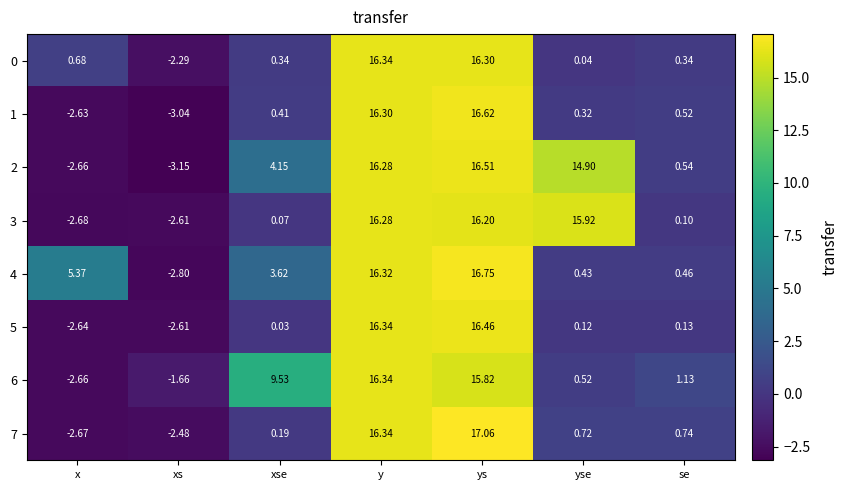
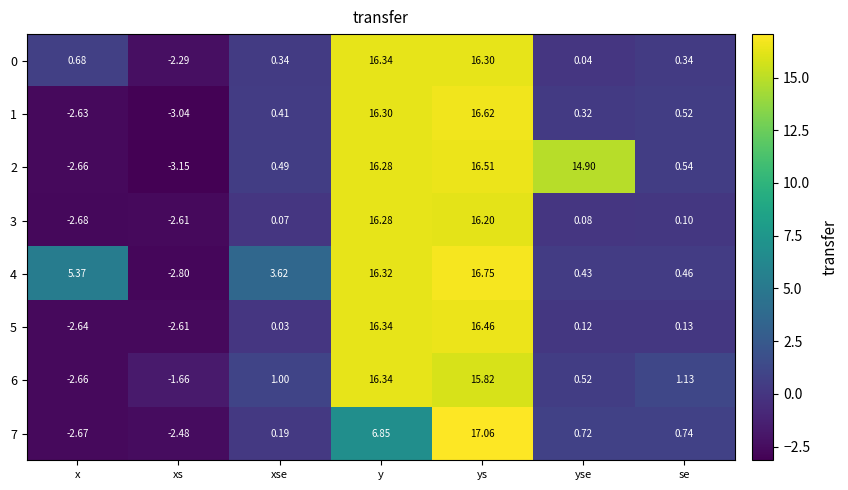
2, xse: 4.15 -> 0.49
3, yse: 15.92 -> 0.08
6, xse: 9.53 -> 1.00
7, y: 16.34 -> 6.85
